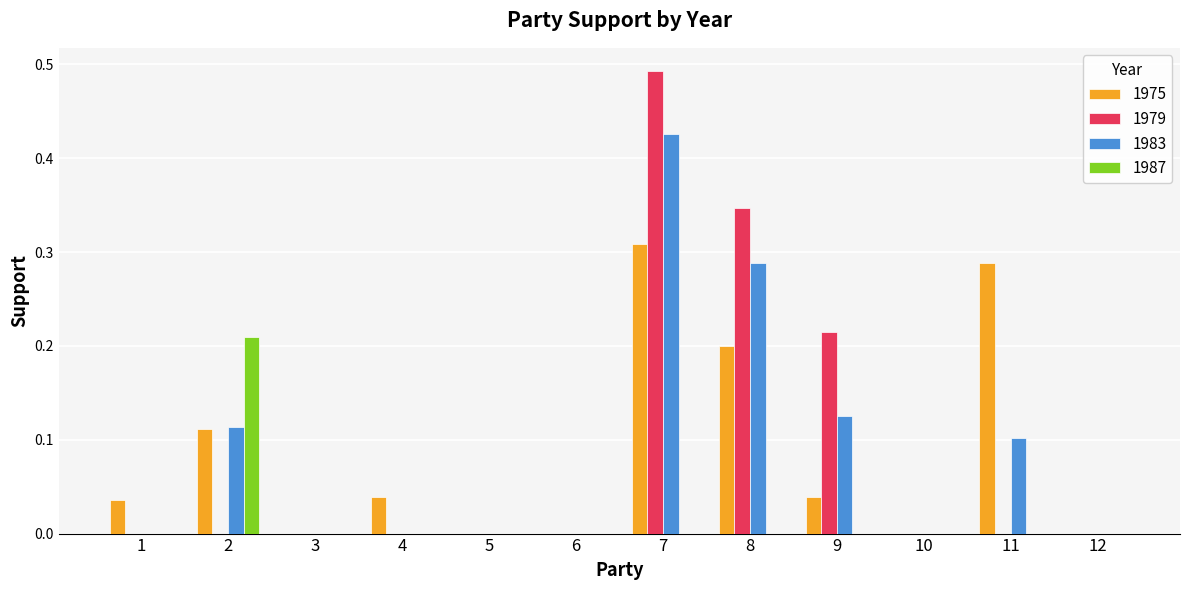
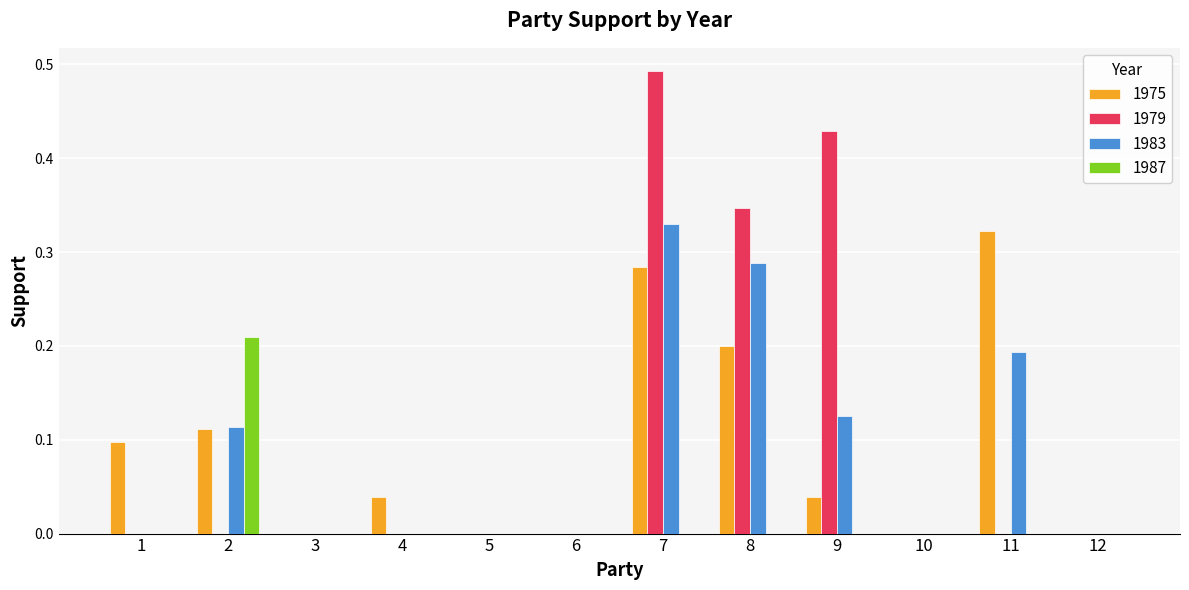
1975, 1: 0.04 -> 0.10
1975, 7: 0.31 -> 0.28
1983, 7: 0.43 -> 0.33
1979, 9: 0.22 -> 0.43
1975, 11: 0.29 -> 0.32
1983, 11: 0.10 -> 0.19
